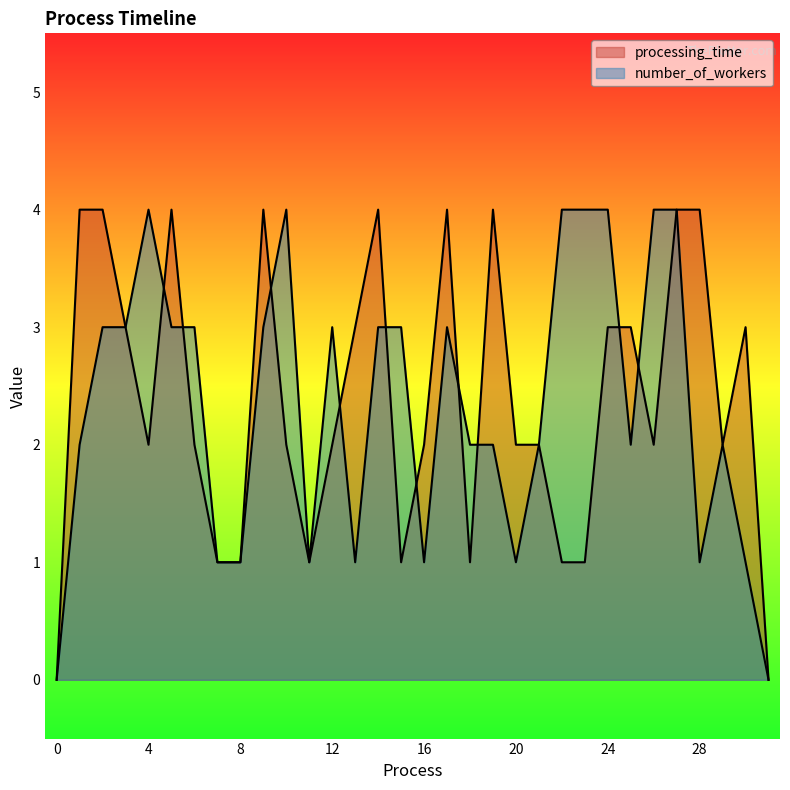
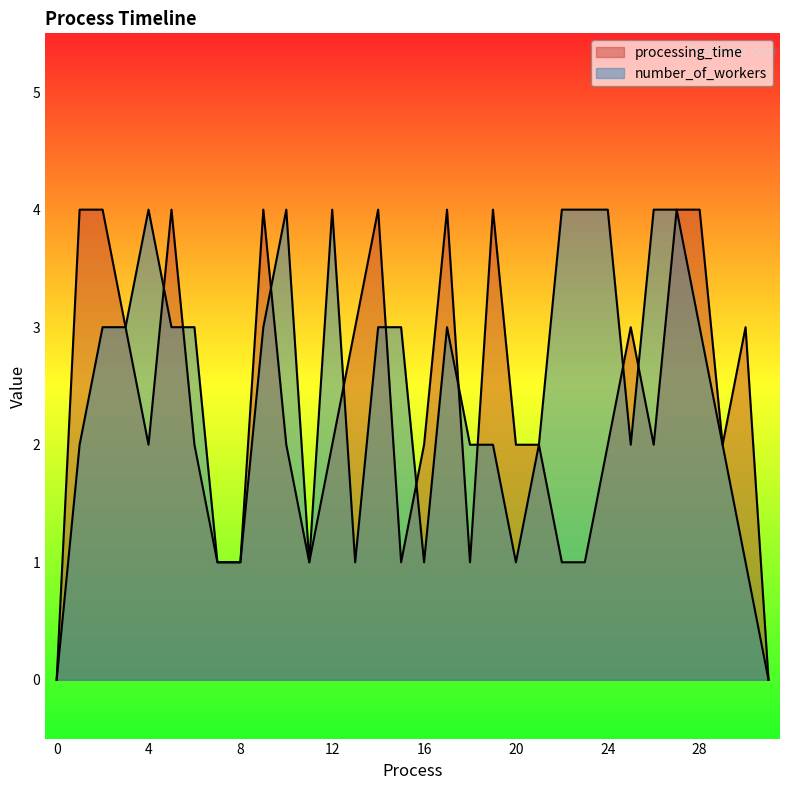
number_of_workers, 12: 3 -> 4
processing_time, 24: 3 -> 2
number_of_workers, 28: 1 -> 3
